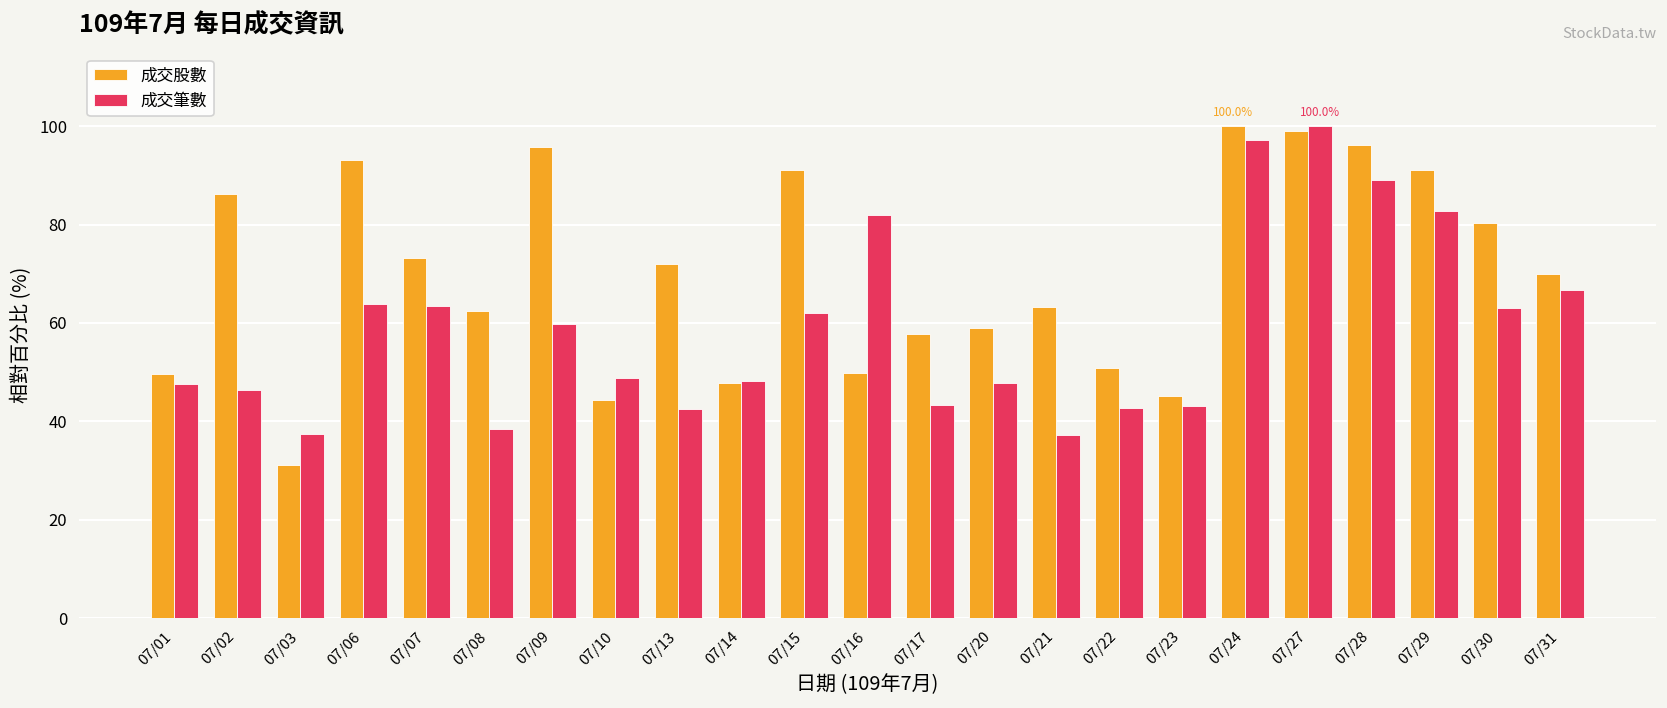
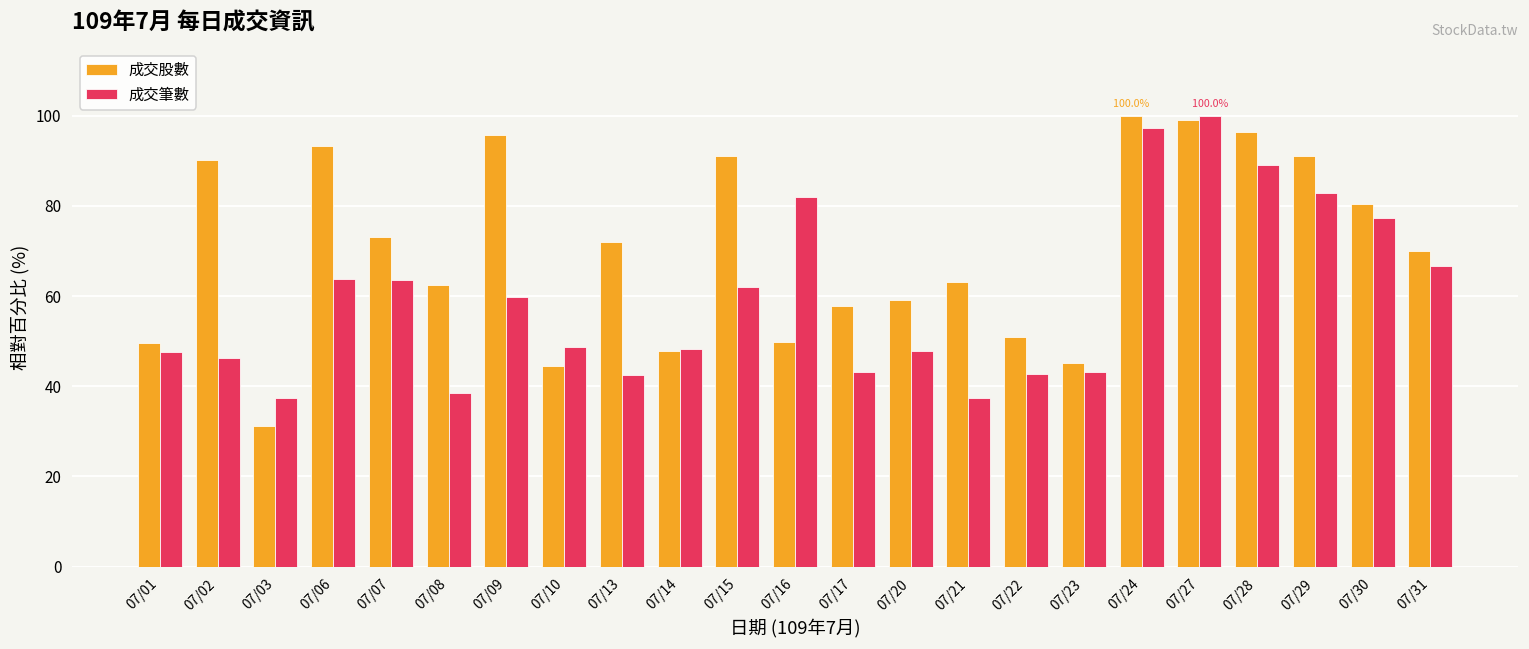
成交股數, 07/02: 86 -> 90
成交筆數, 07/30: 63 -> 77
